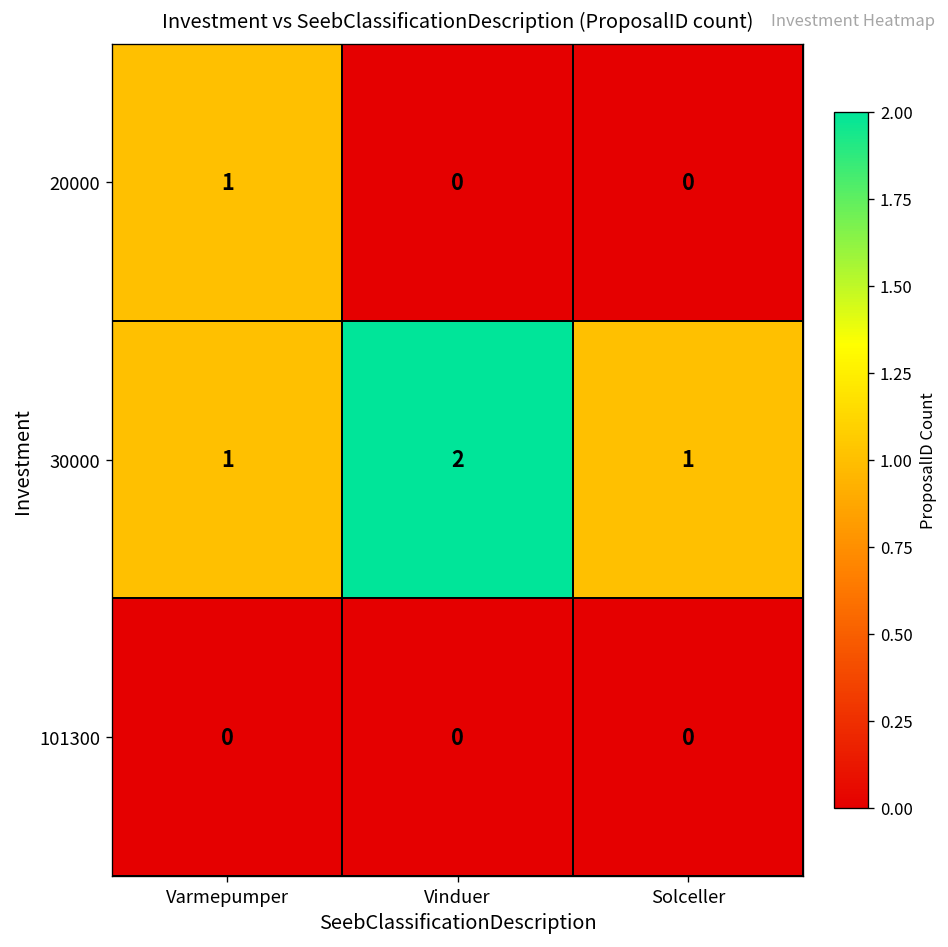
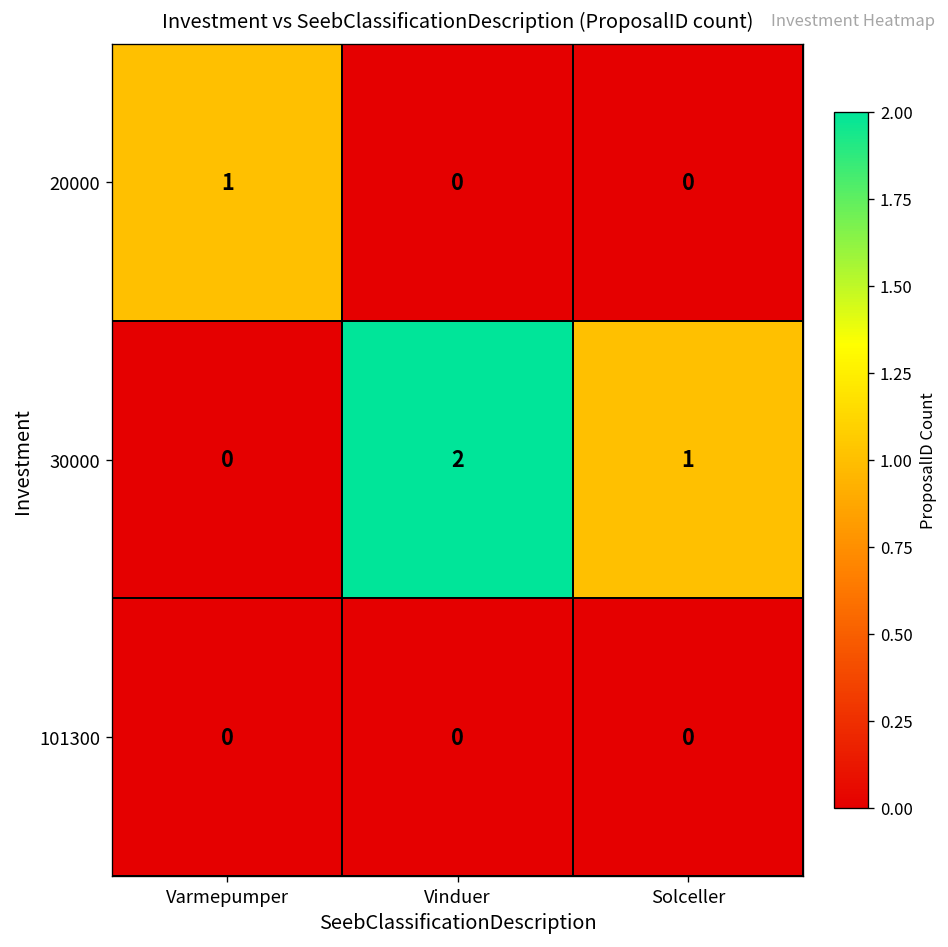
30000, Varmepumper: 1 -> 0
